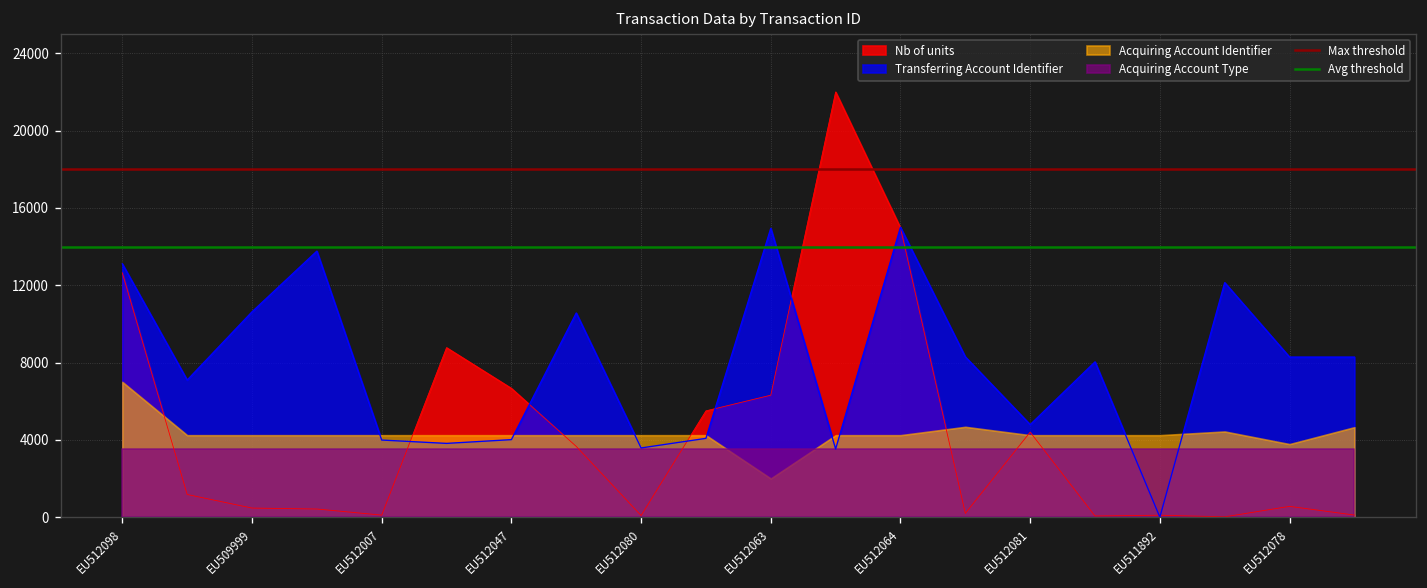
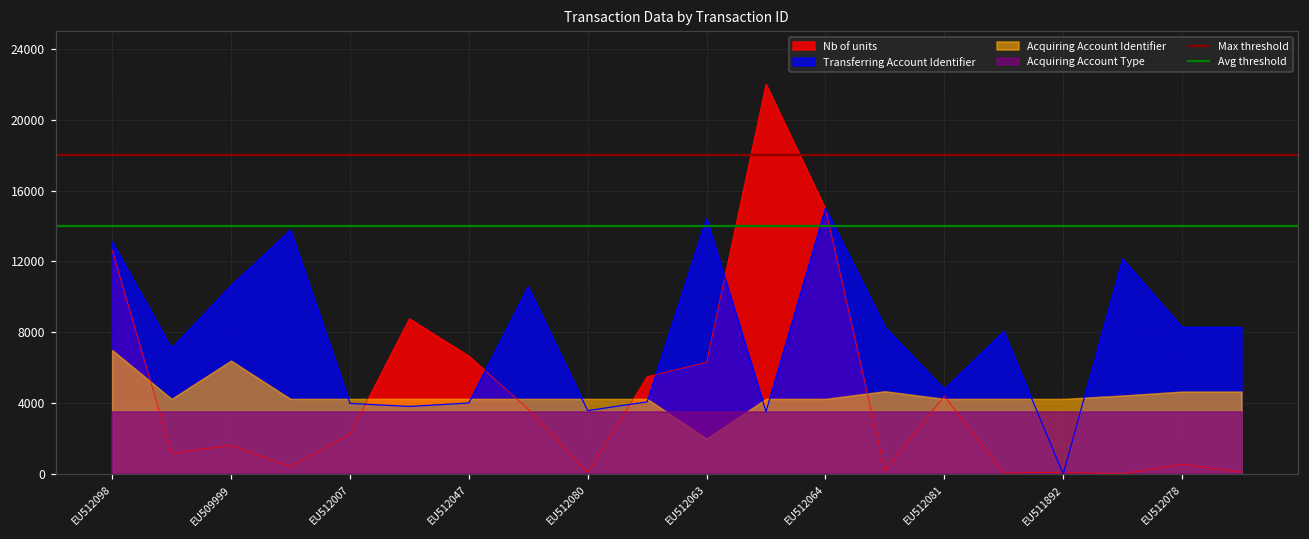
Nb of units, EU509999: 500 -> 1600
Acquiring Account Identifier, EU509999: 4200 -> 6400
Nb of units, EU512007: 100 -> 2300
Transferring Account Identifier, EU512063: 14900 -> 14400
Acquiring Account Identifier, EU512078: 3800 -> 4700
